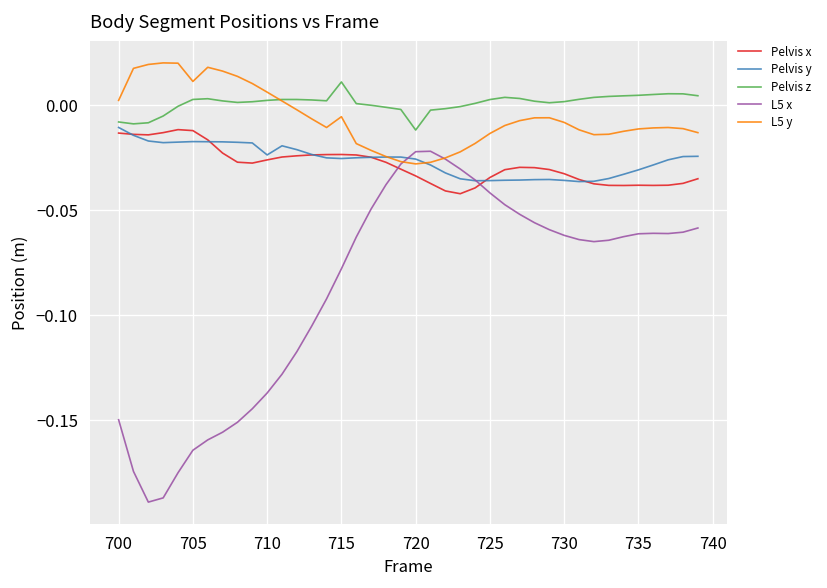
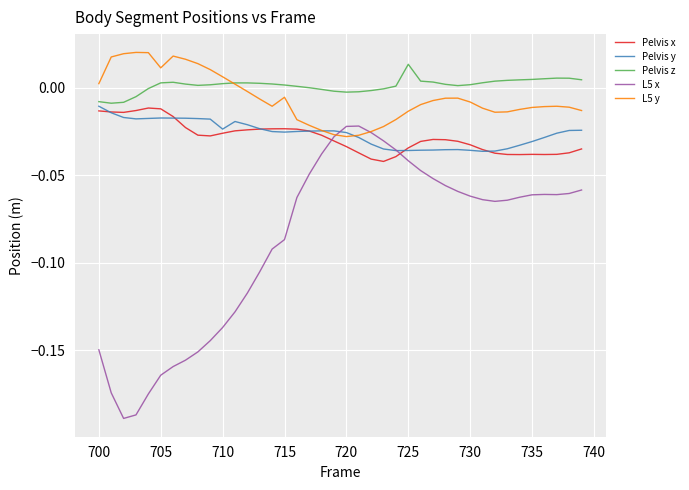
Pelvis z, 715: 0.011 -> 0.001
L5 x, 715: -0.078 -> -0.087
Pelvis z, 720: -0.012 -> -0.003
Pelvis z, 725: 0.003 -> 0.013
